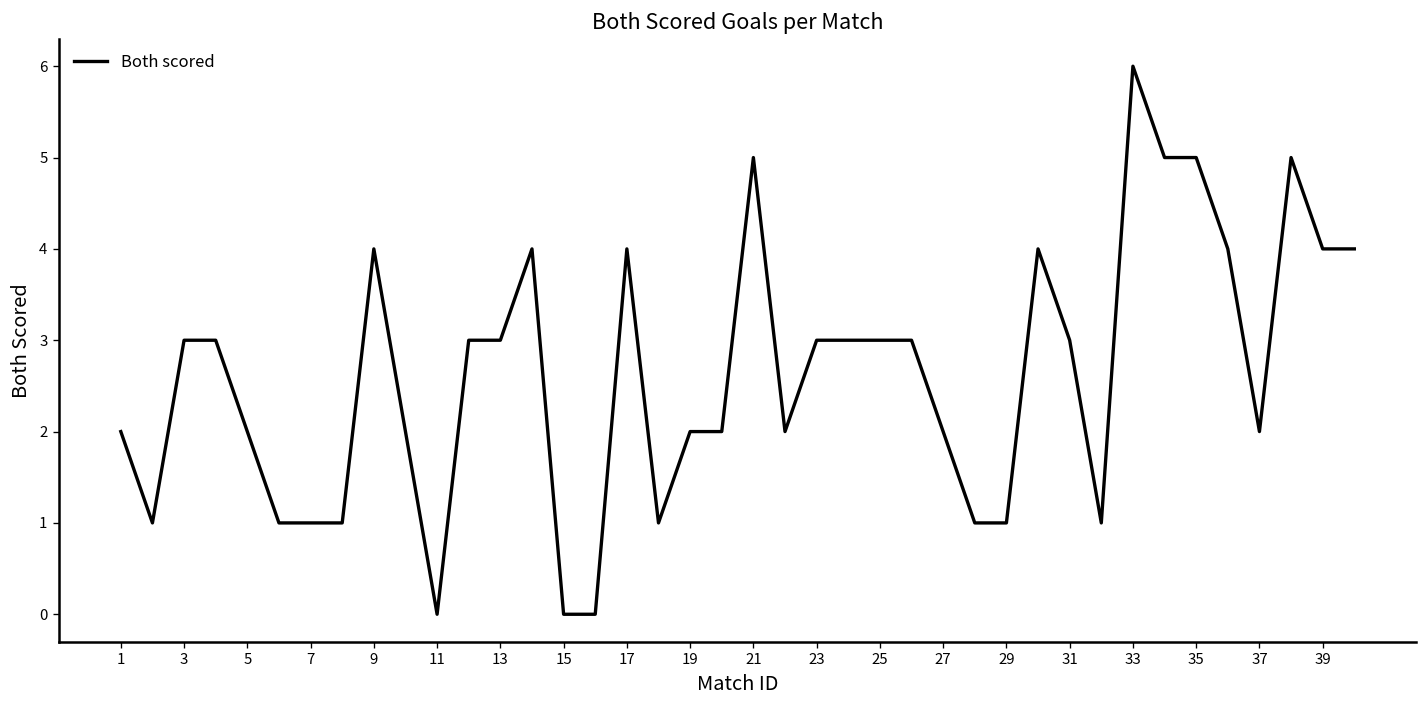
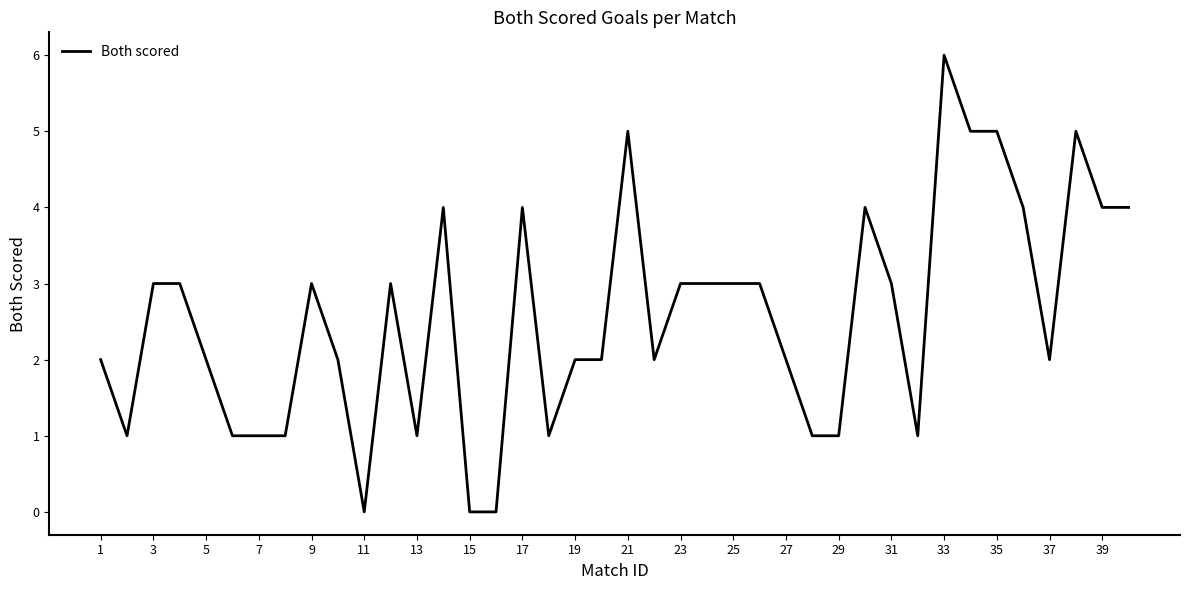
9: 4 -> 3
13: 3 -> 1
